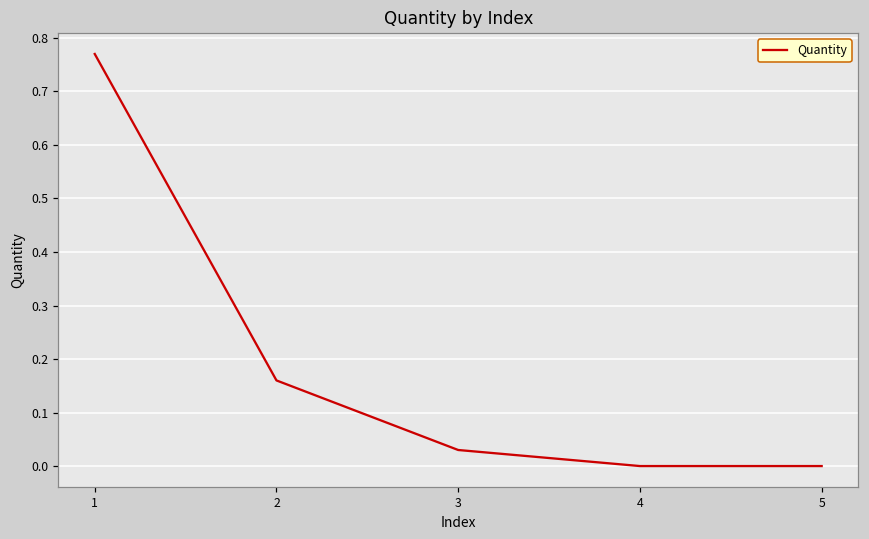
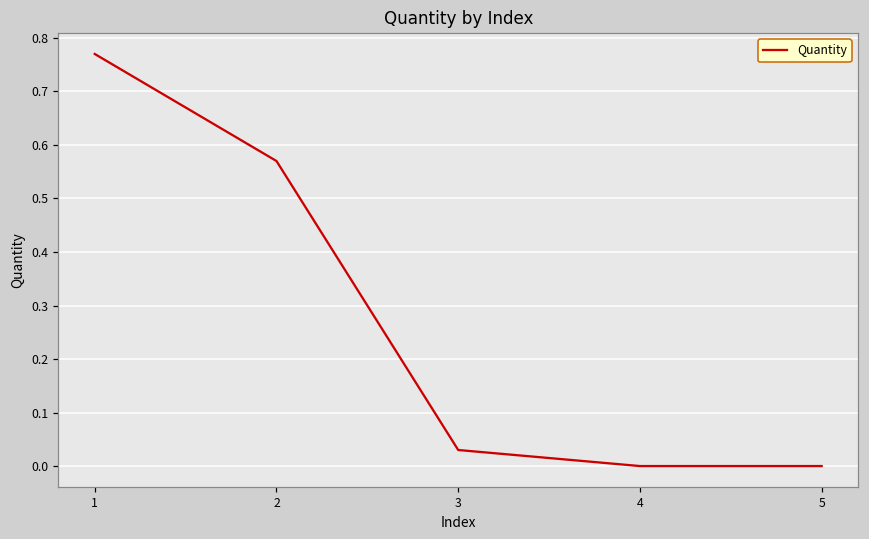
2: 0.16 -> 0.57
